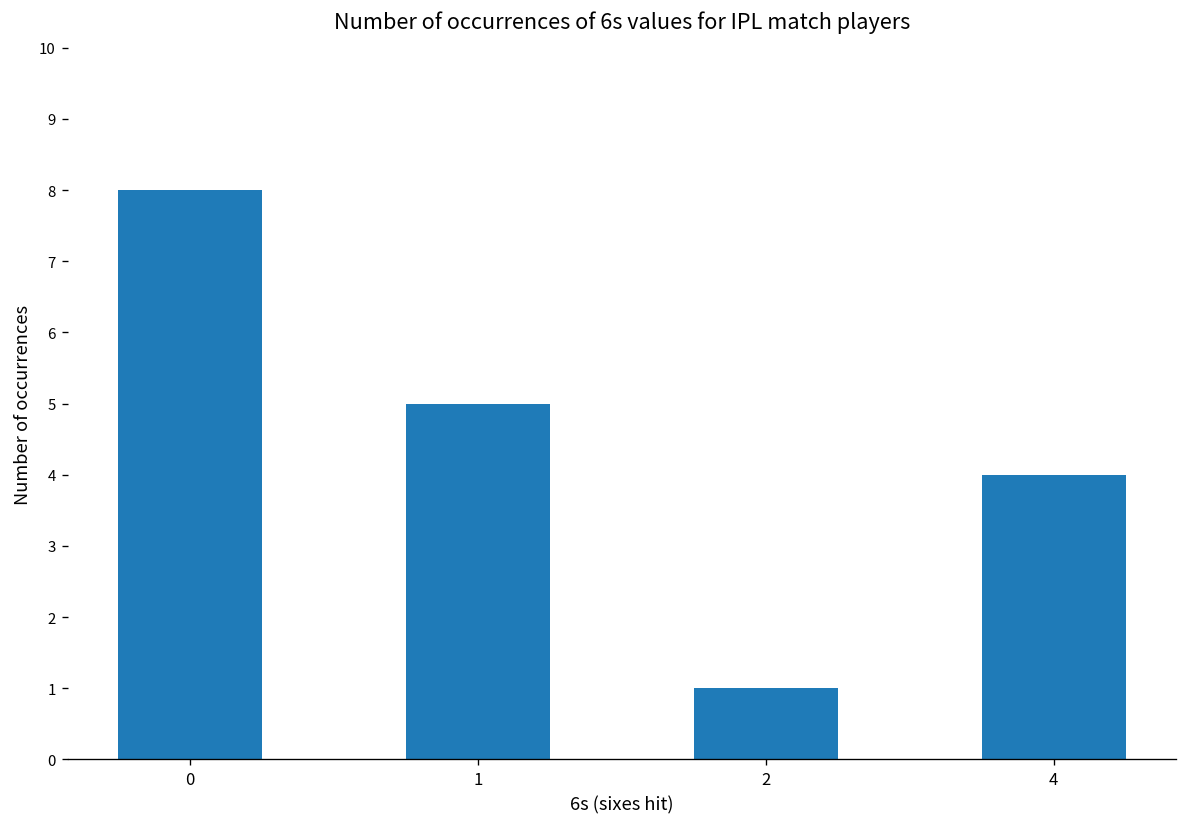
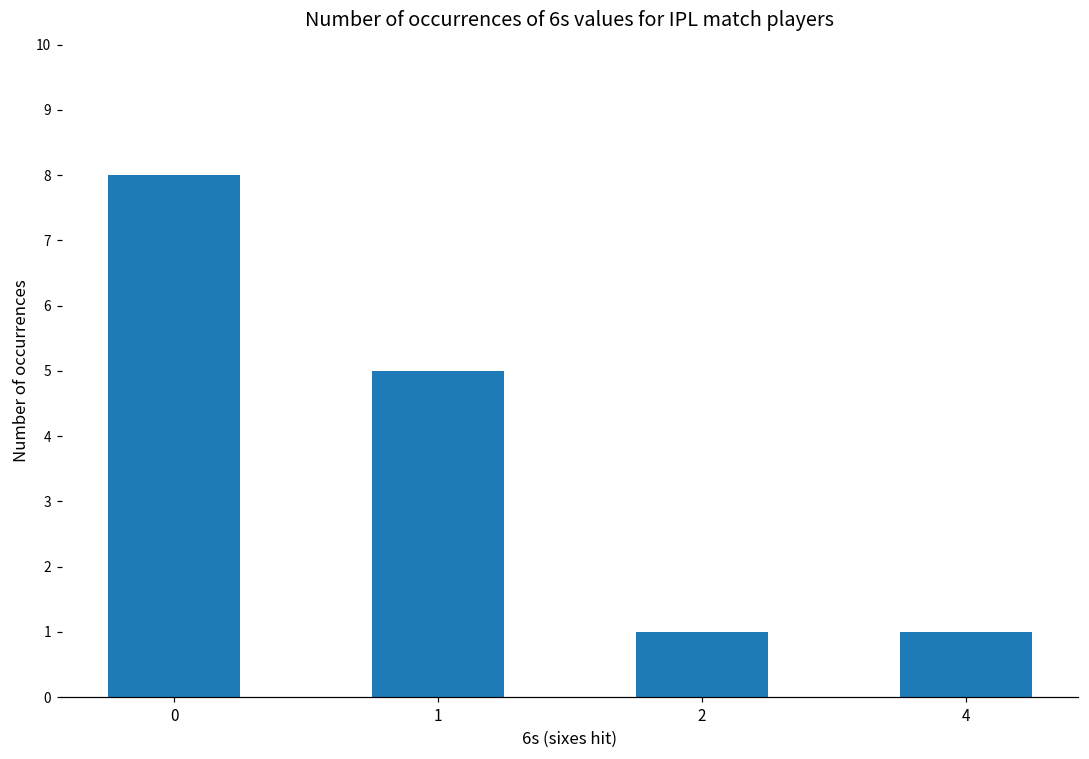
4: 4 -> 1
